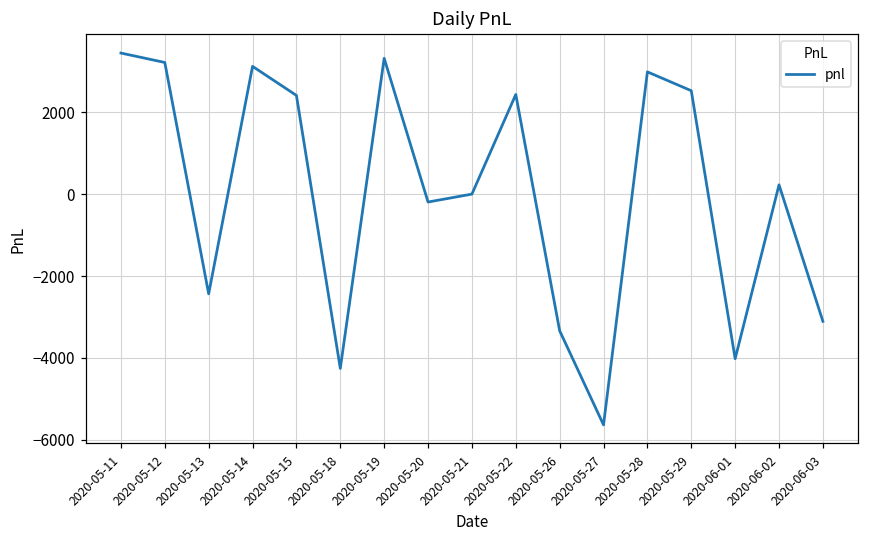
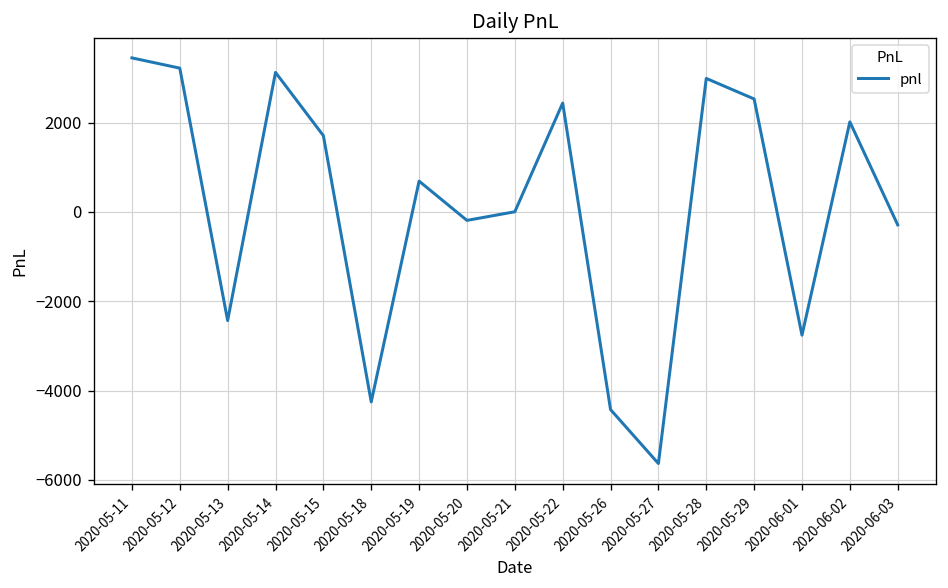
2020-05-15: 2400 -> 1700
2020-05-19: 3300 -> 700
2020-05-26: -3300 -> -4400
2020-06-01: -4000 -> -2800
2020-06-02: 200 -> 2000
2020-06-03: -3100 -> -300
